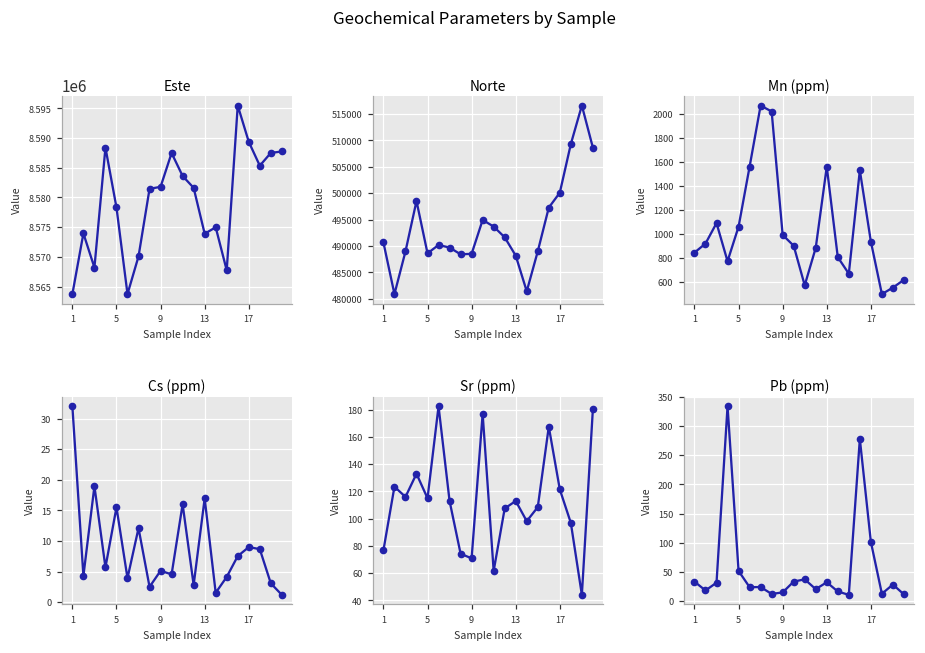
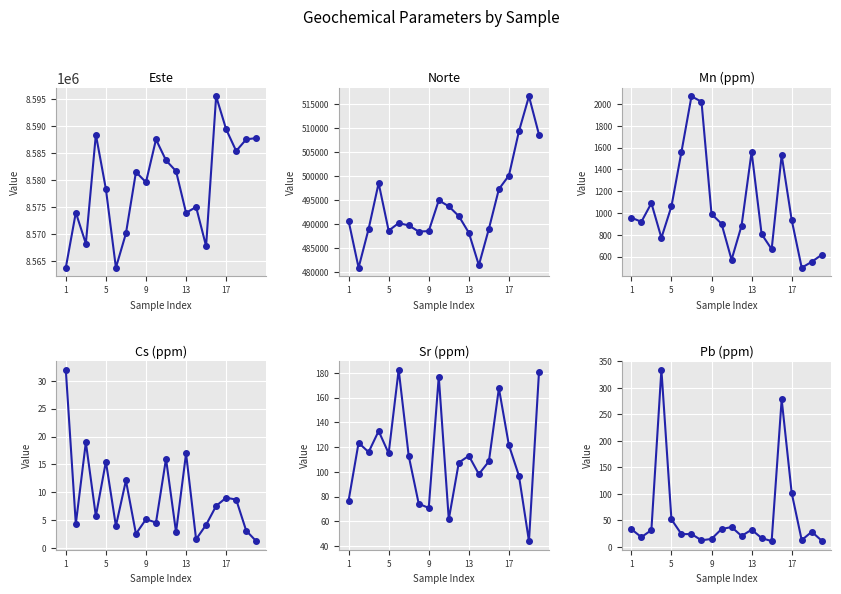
Este, 9: 8582000 -> 8580000
Mn (ppm), 1: 840 -> 960
